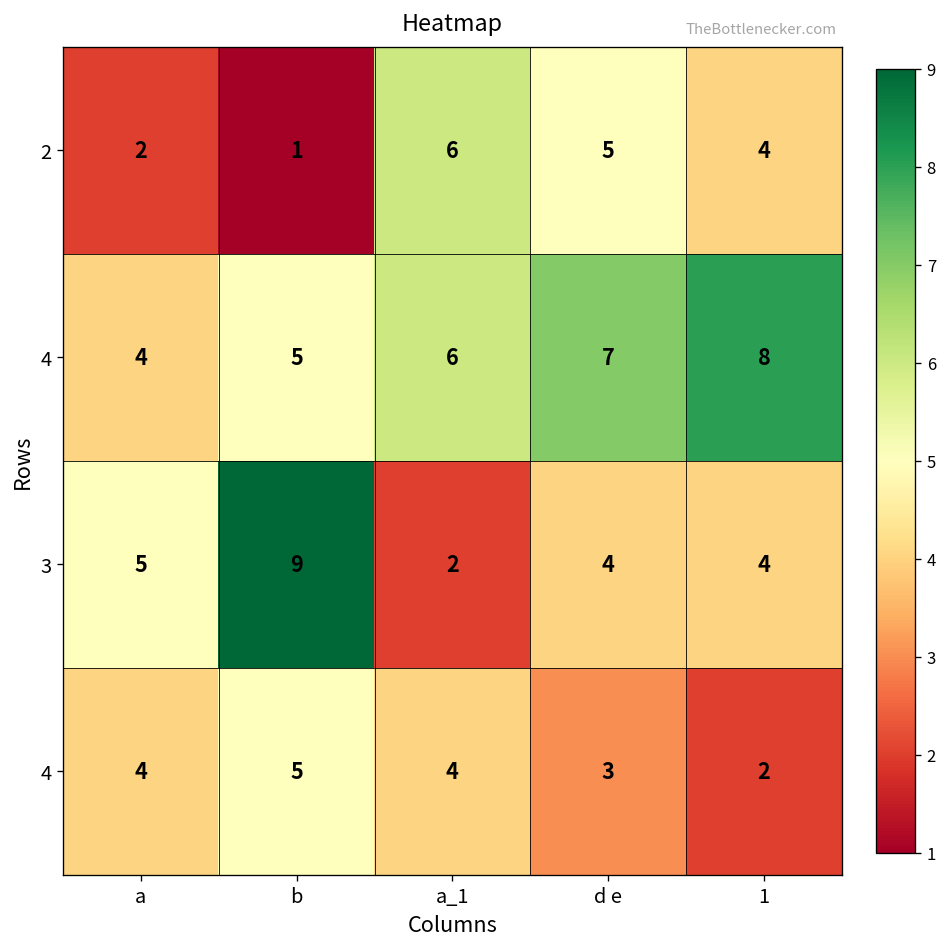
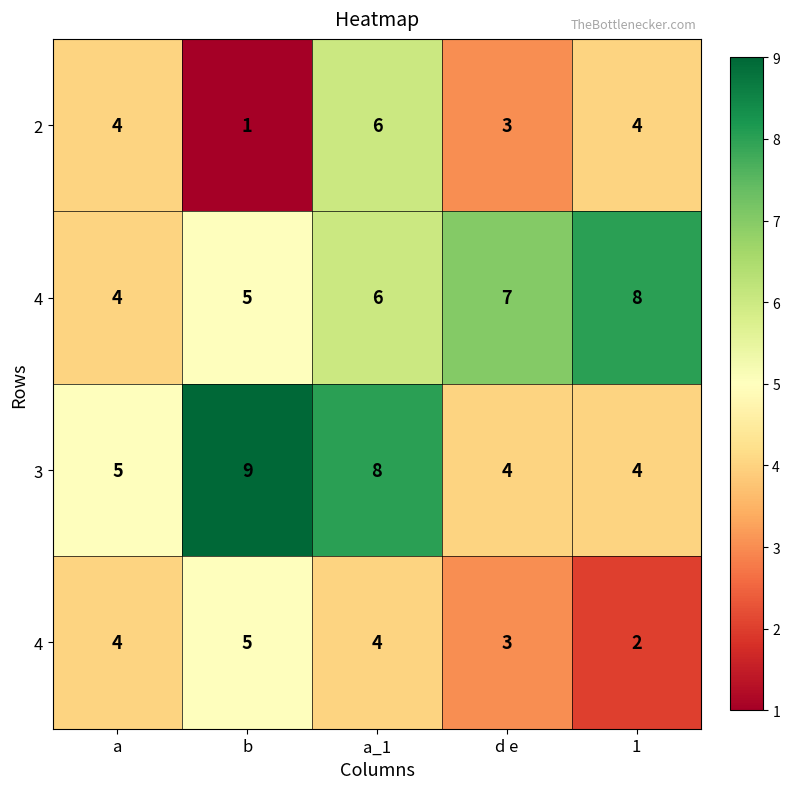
2, a: 2 -> 4
2, d e: 5 -> 3
3, a_1: 2 -> 8
